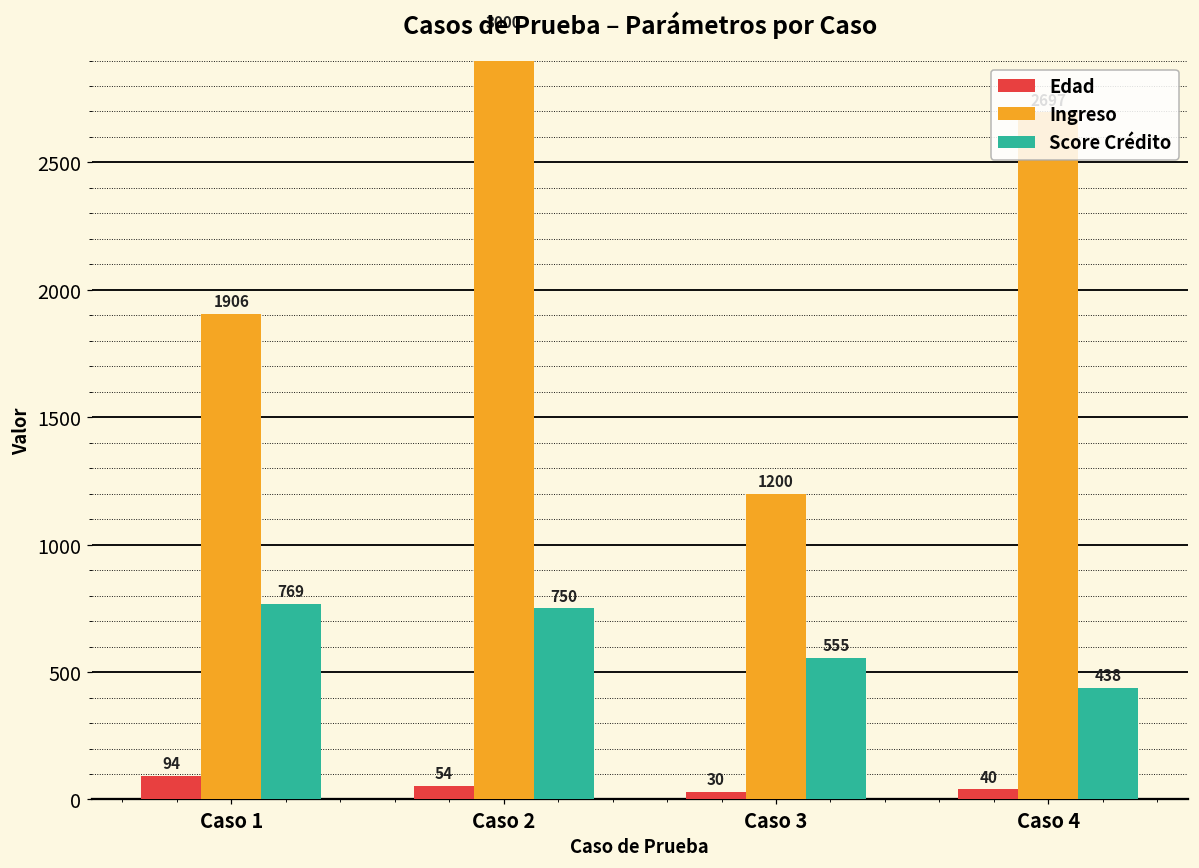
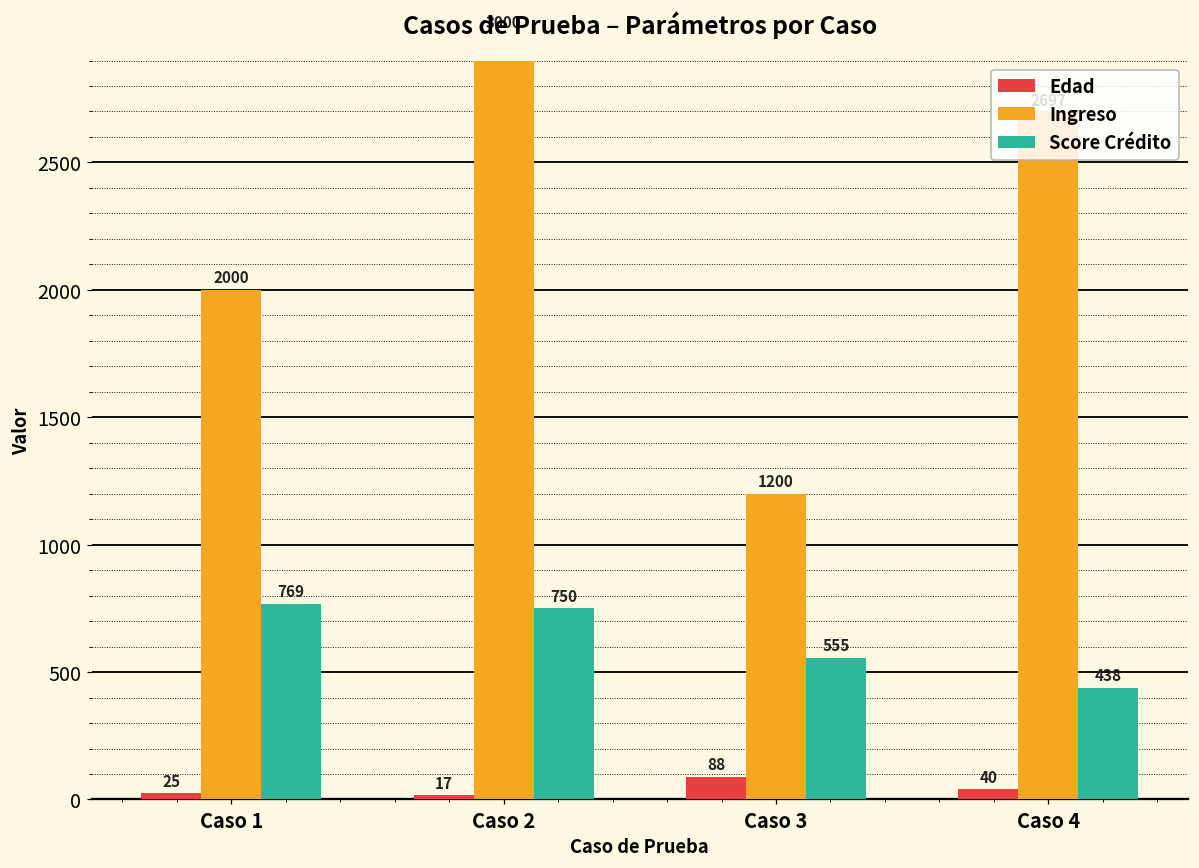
Edad, Caso 1: 94 -> 25
Ingreso, Caso 1: 1906 -> 2000
Edad, Caso 2: 54 -> 17
Edad, Caso 3: 30 -> 88
